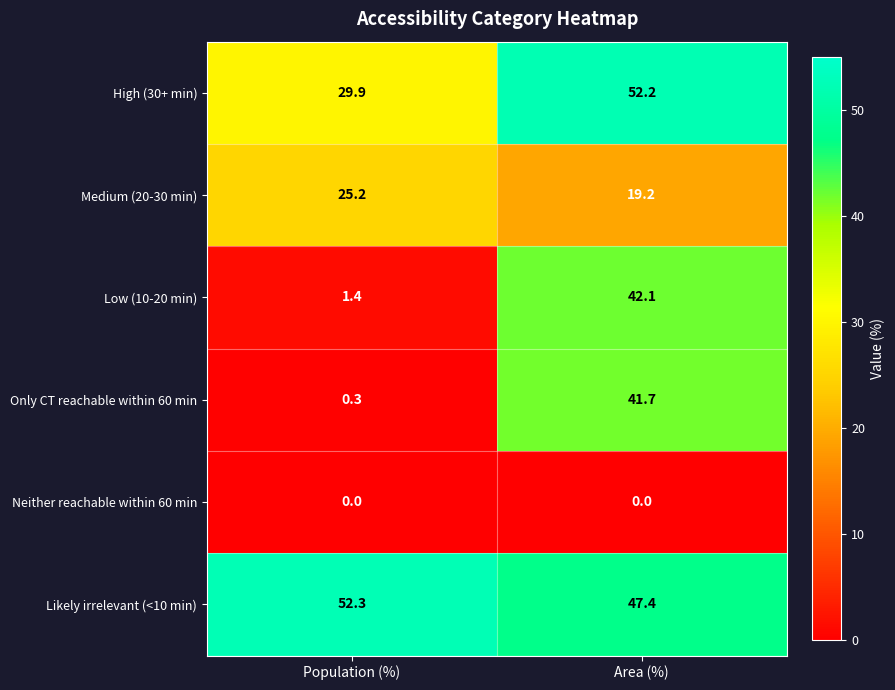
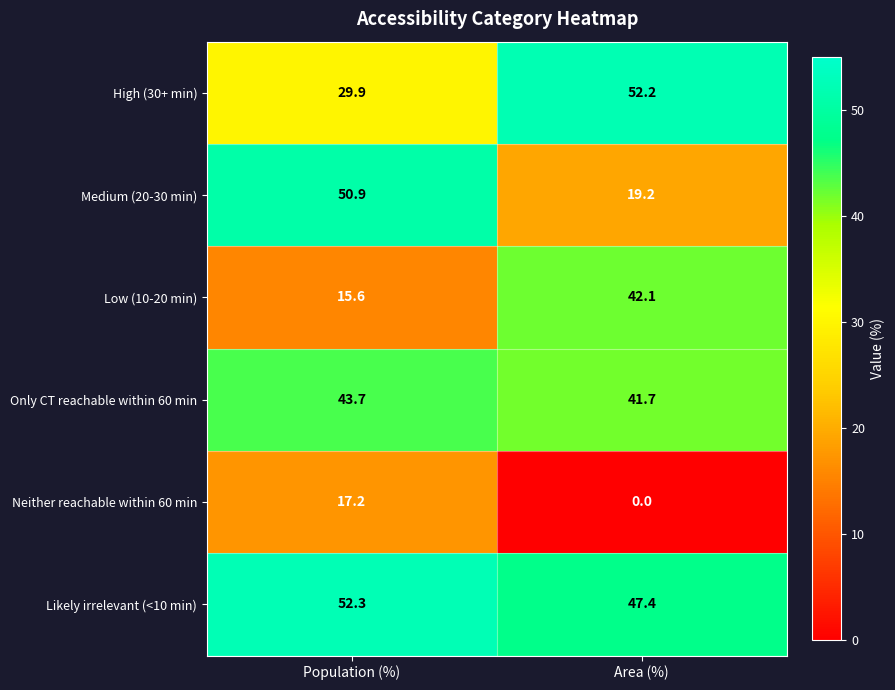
Medium (20-30 min), Population (%): 25.2 -> 50.9
Low (10-20 min), Population (%): 1.4 -> 15.6
Only CT reachable within 60 min, Population (%): 0.3 -> 43.7
Neither reachable within 60 min, Population (%): 0.0 -> 17.2
